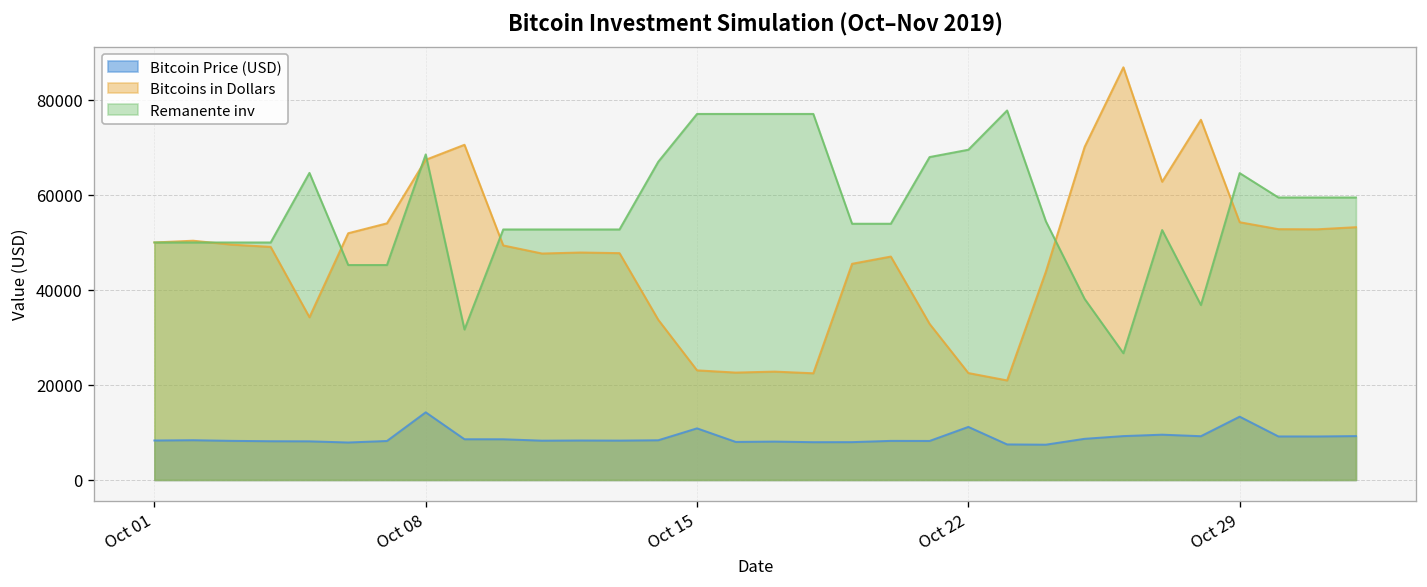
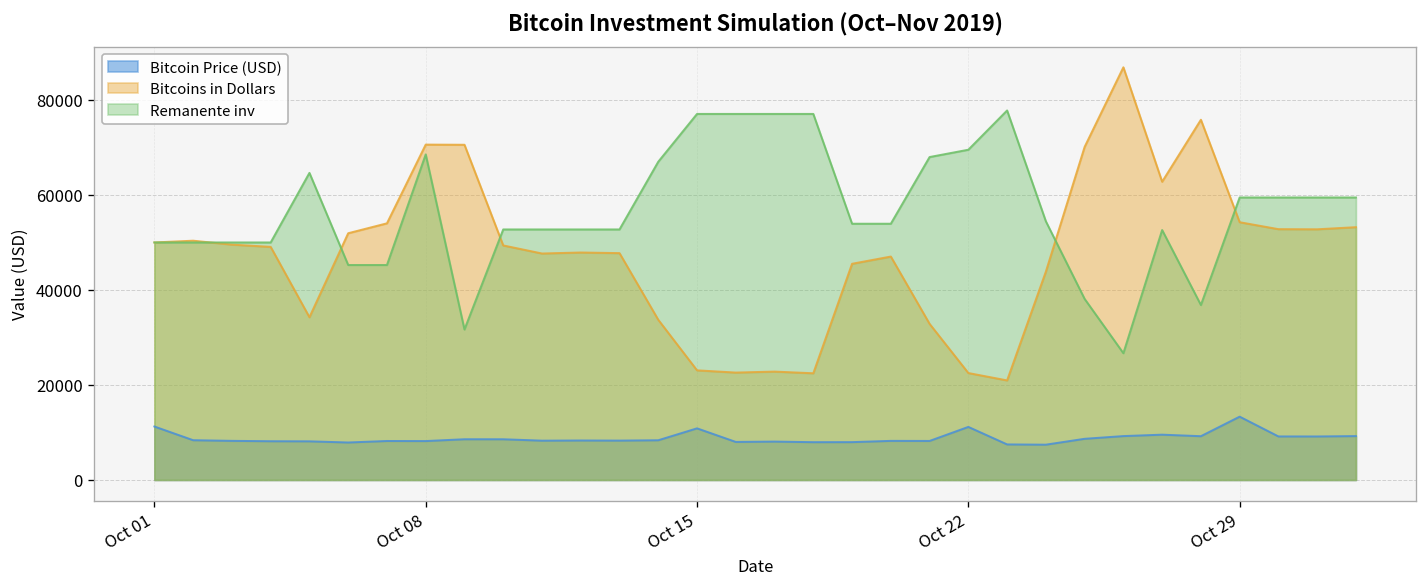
Bitcoin Price (USD), Oct 01: 8000 -> 11000
Bitcoin Price (USD), Oct 08: 14000 -> 8000
Bitcoins in Dollars, Oct 08: 67000 -> 71000
Remanente inv, Oct 29: 65000 -> 59000
